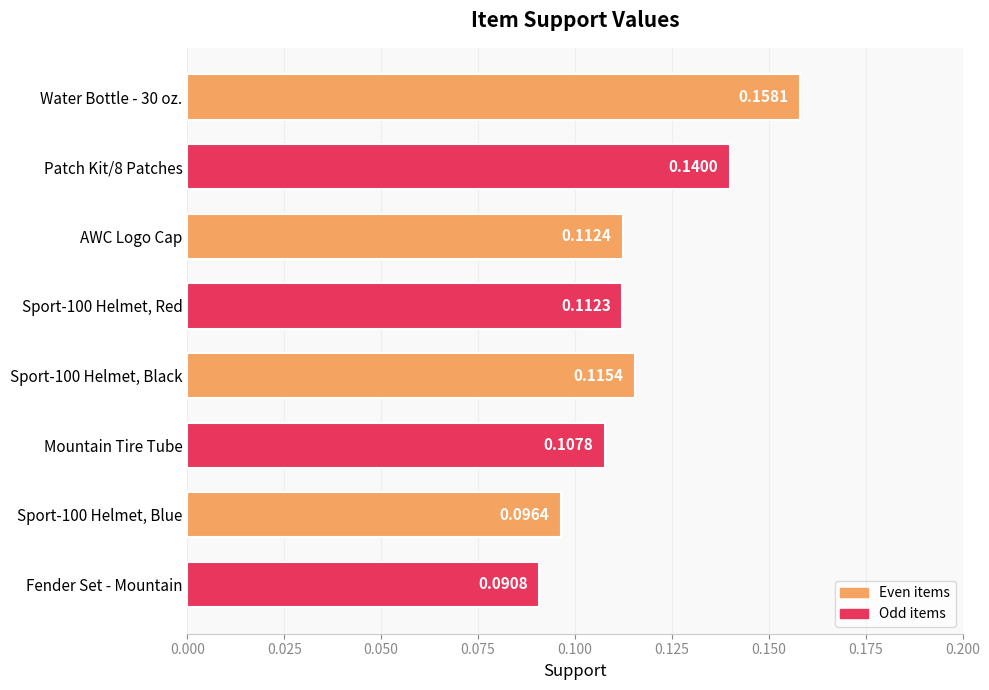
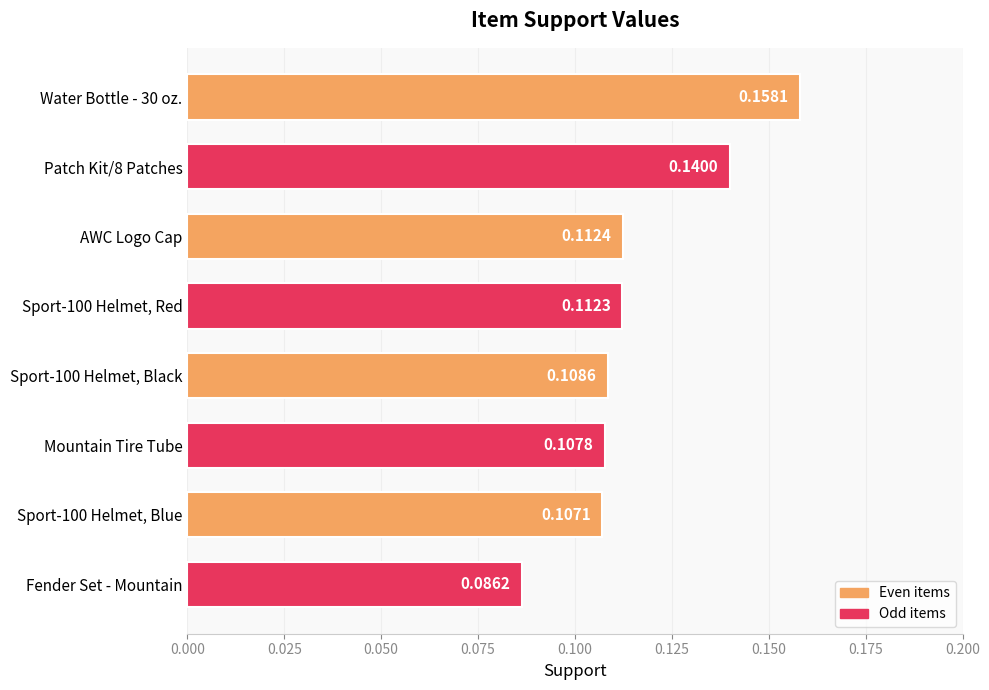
Sport-100 Helmet, Black: 0.1154 -> 0.1086
Sport-100 Helmet, Blue: 0.0964 -> 0.1071
Fender Set - Mountain: 0.0908 -> 0.0862
